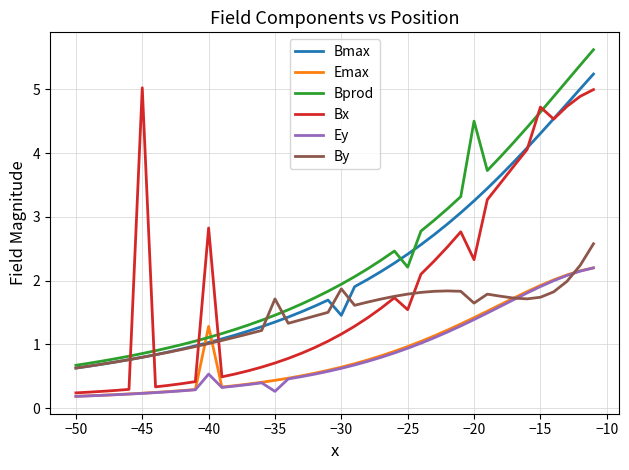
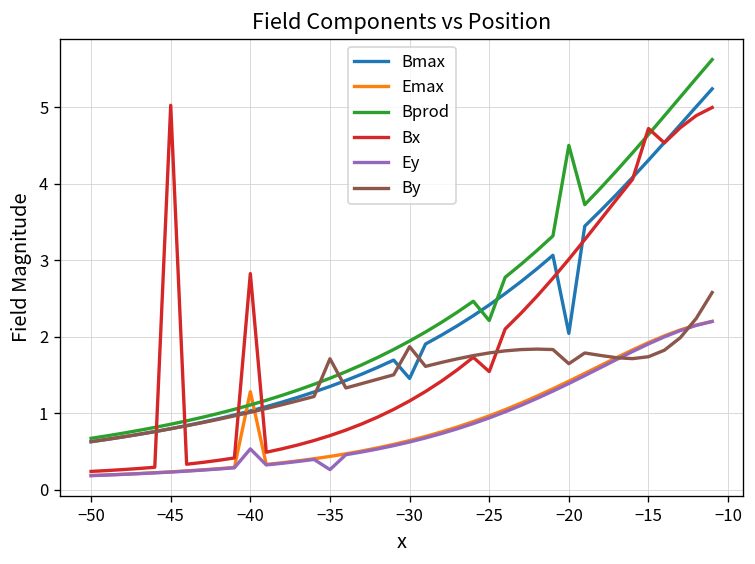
Bmax, −20: 3.3 -> 2.0
Bx, −20: 2.3 -> 3.0
